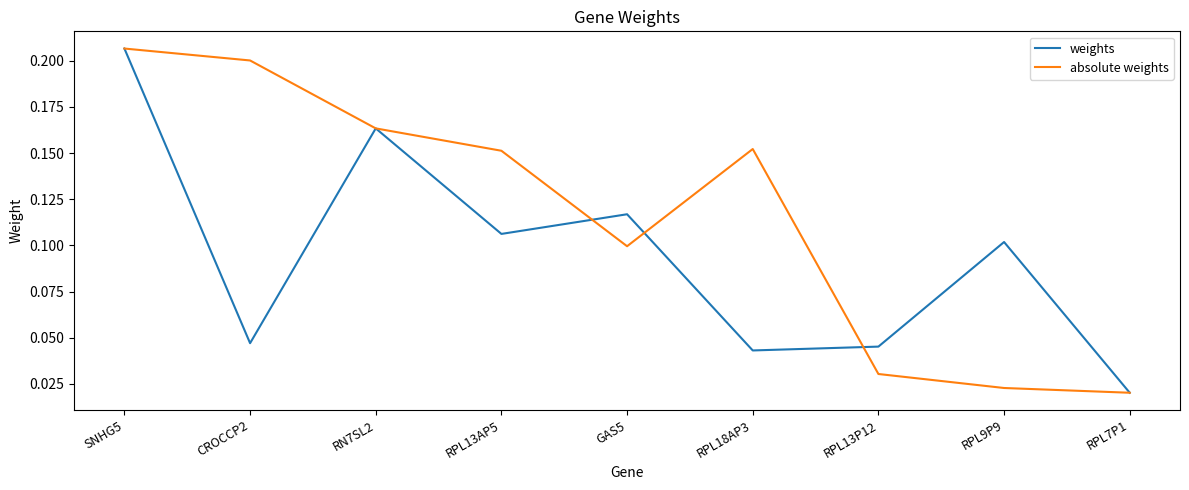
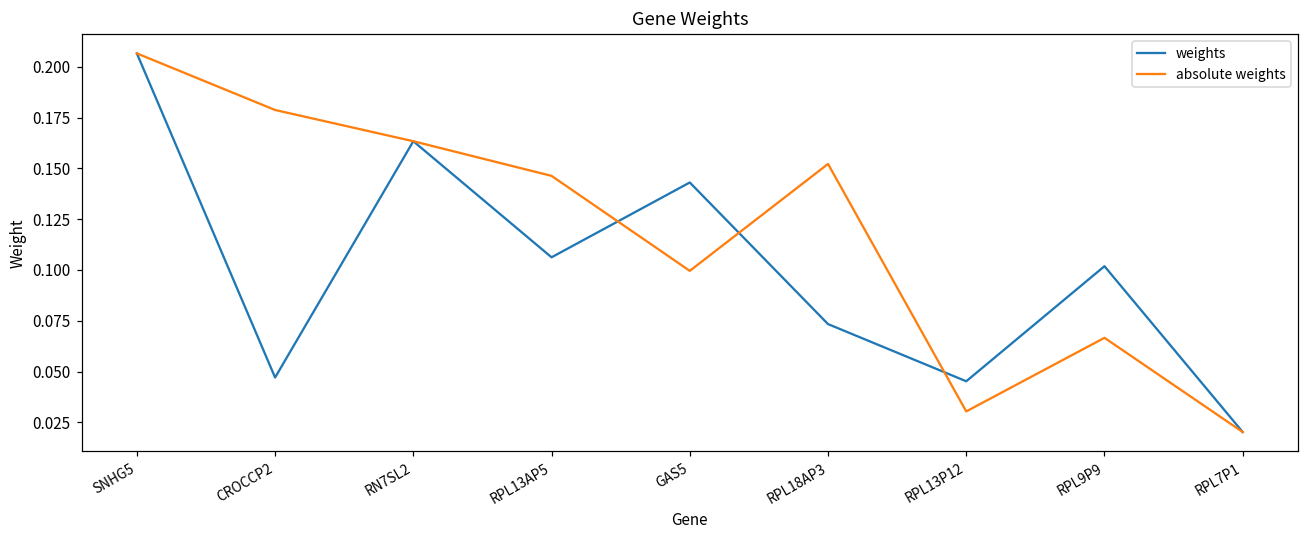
absolute weights, CROCCP2: 0.200 -> 0.179
absolute weights, RPL13AP5: 0.151 -> 0.146
weights, GAS5: 0.117 -> 0.143
weights, RPL18AP3: 0.043 -> 0.073
absolute weights, RPL9P9: 0.023 -> 0.067
